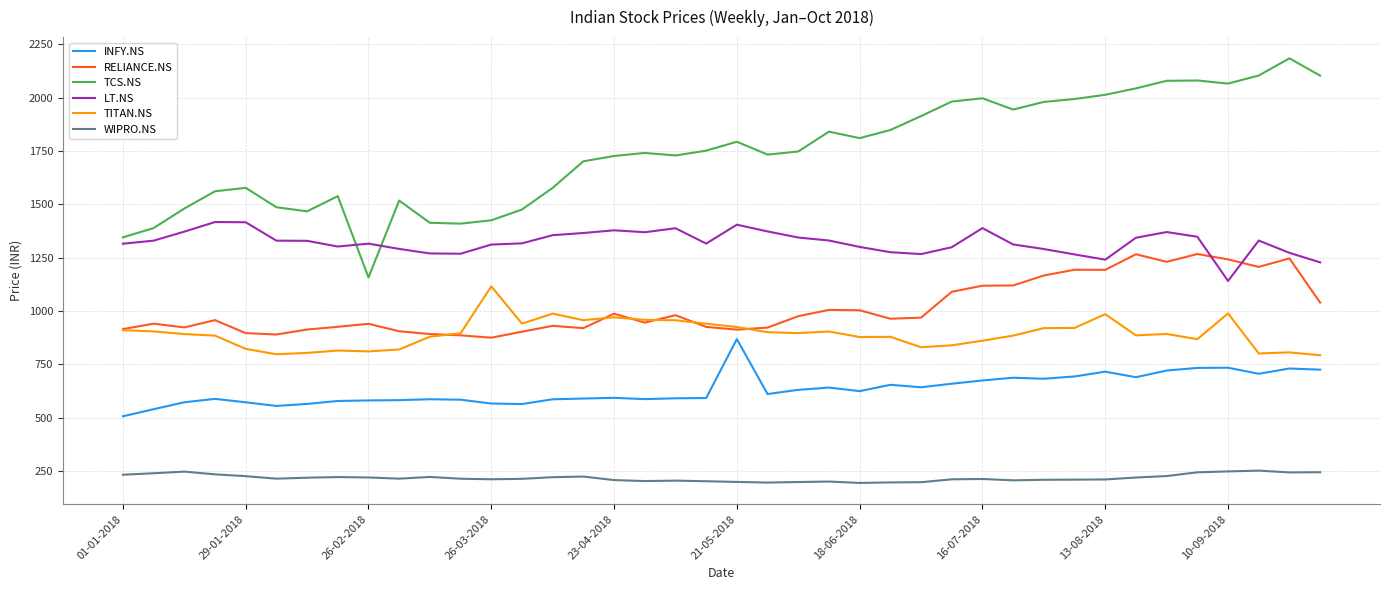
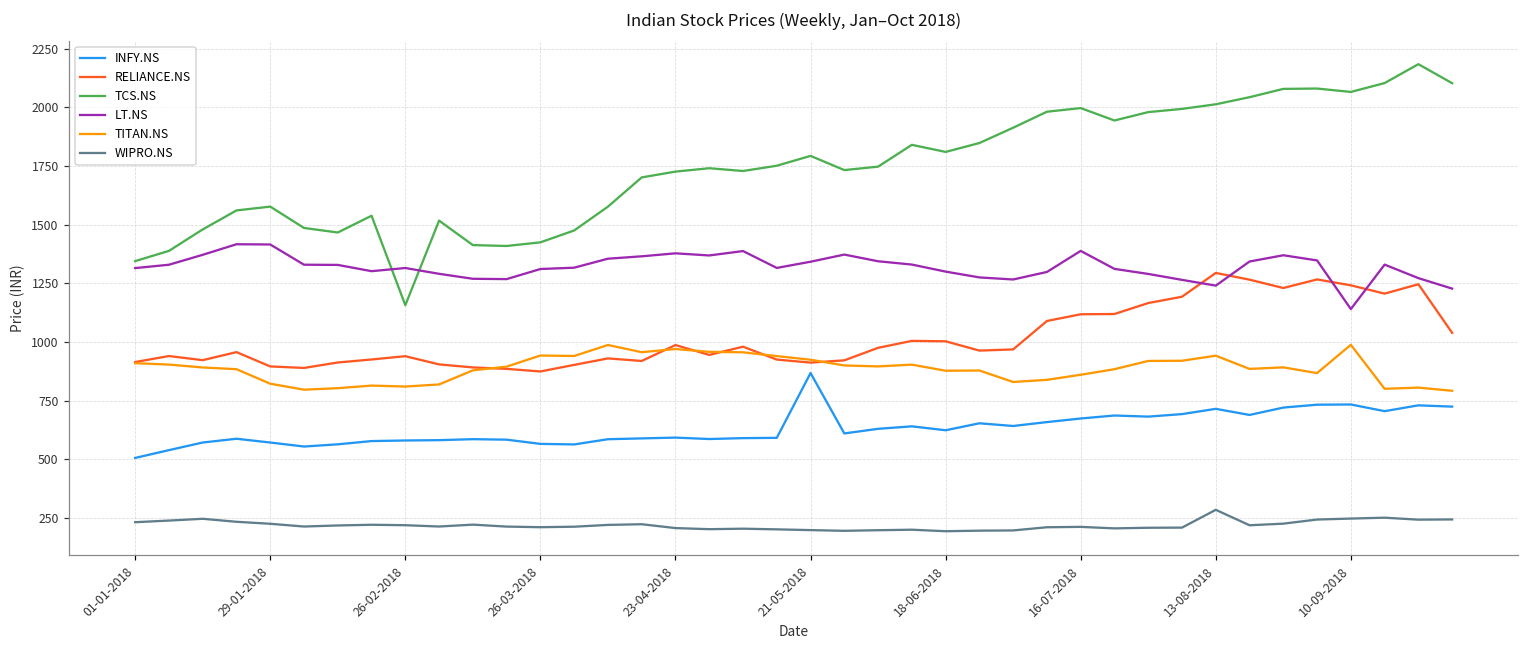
TITAN.NS, 26-03-2018: 1120 -> 940
LT.NS, 21-05-2018: 1400 -> 1340
RELIANCE.NS, 13-08-2018: 1190 -> 1290
TITAN.NS, 13-08-2018: 980 -> 940
WIPRO.NS, 13-08-2018: 210 -> 280
